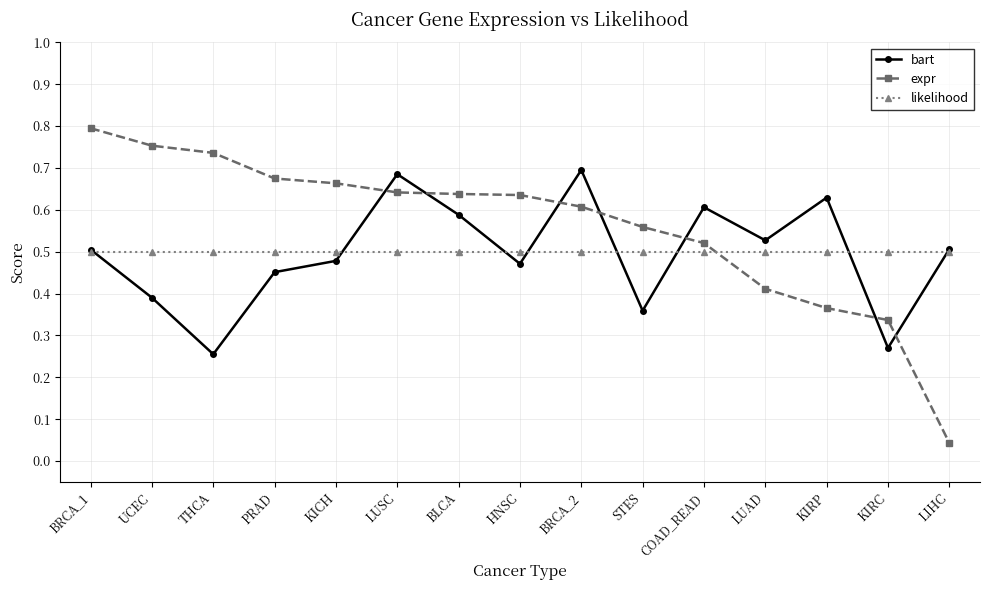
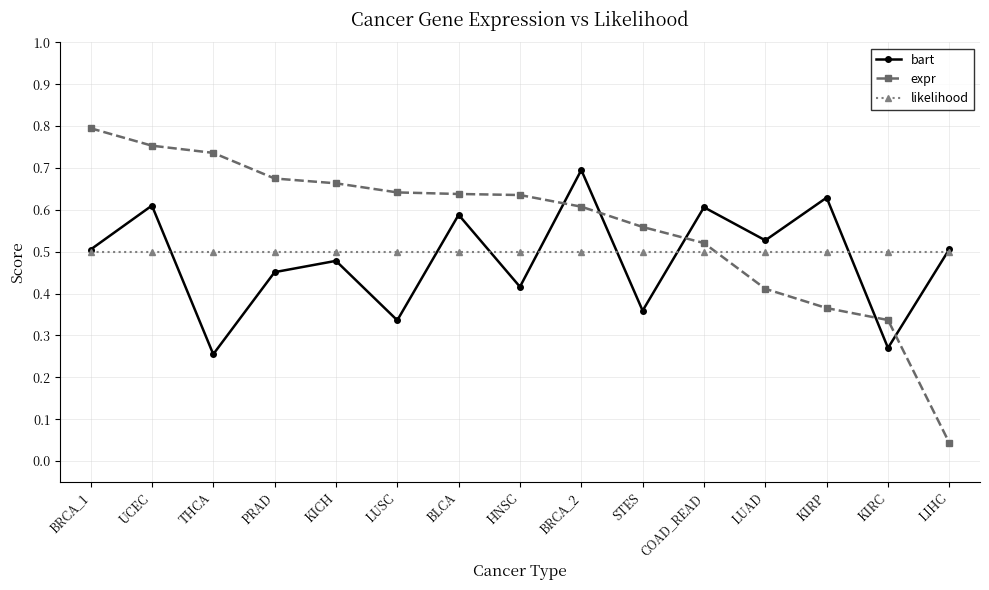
bart, UCEC: 0.39 -> 0.61
bart, LUSC: 0.69 -> 0.34
bart, HNSC: 0.47 -> 0.42
